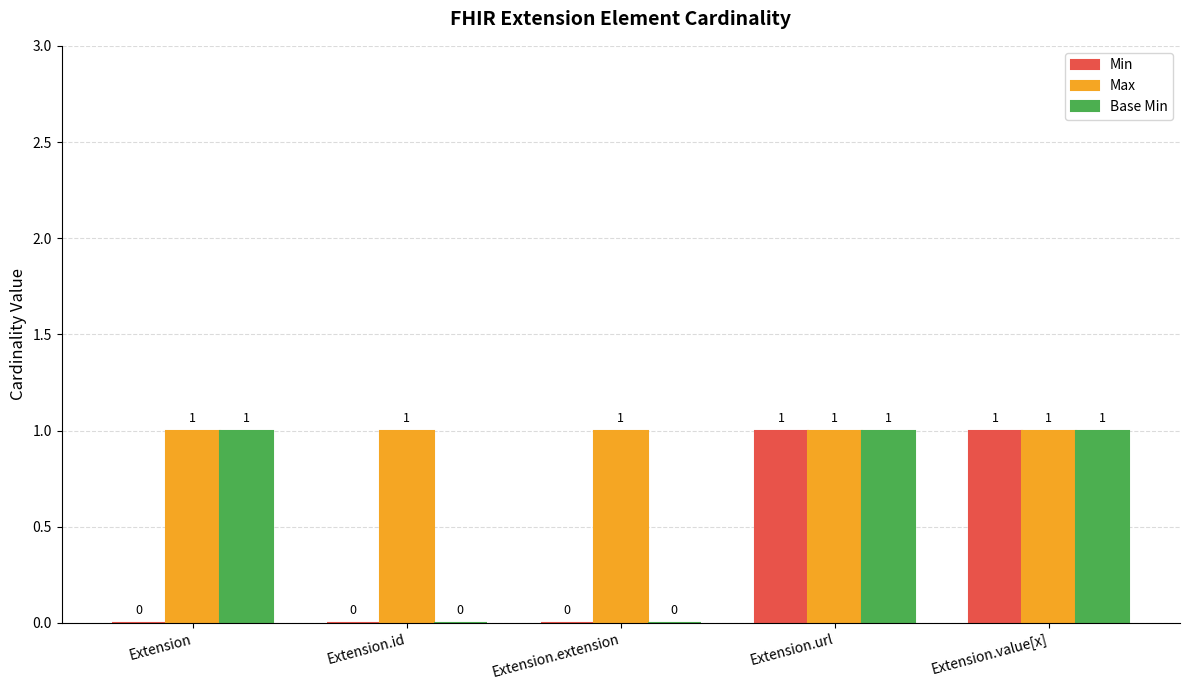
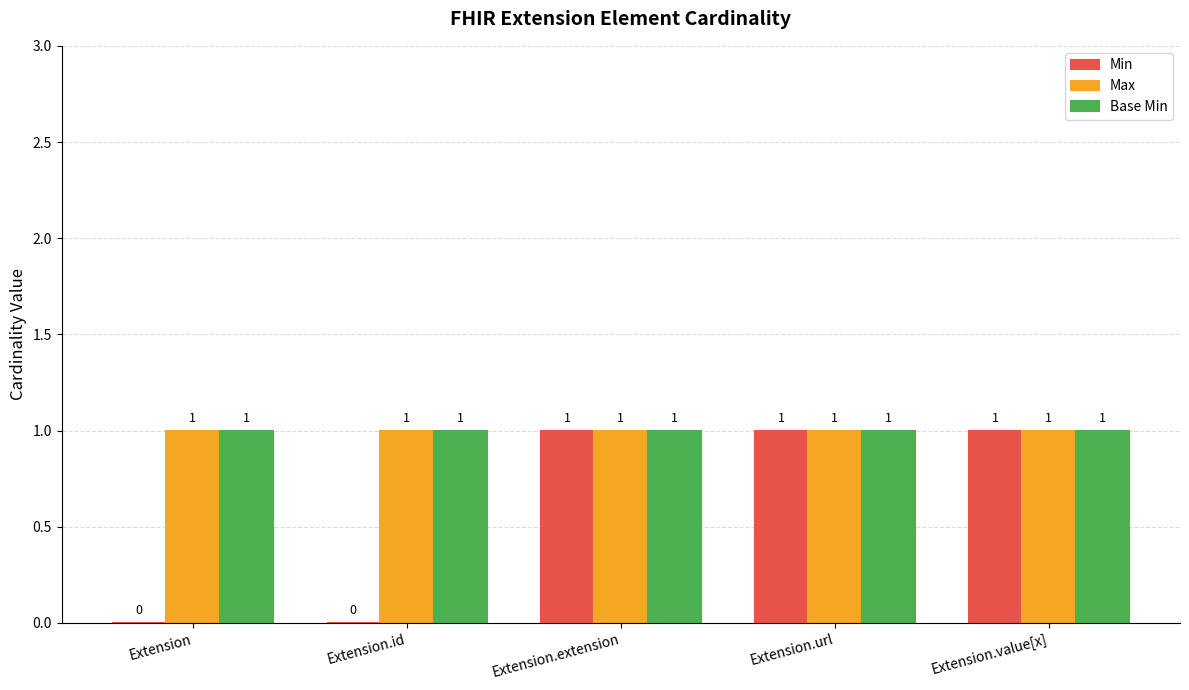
Base Min, Extension.id: 0 -> 1
Min, Extension.extension: 0 -> 1
Base Min, Extension.extension: 0 -> 1
